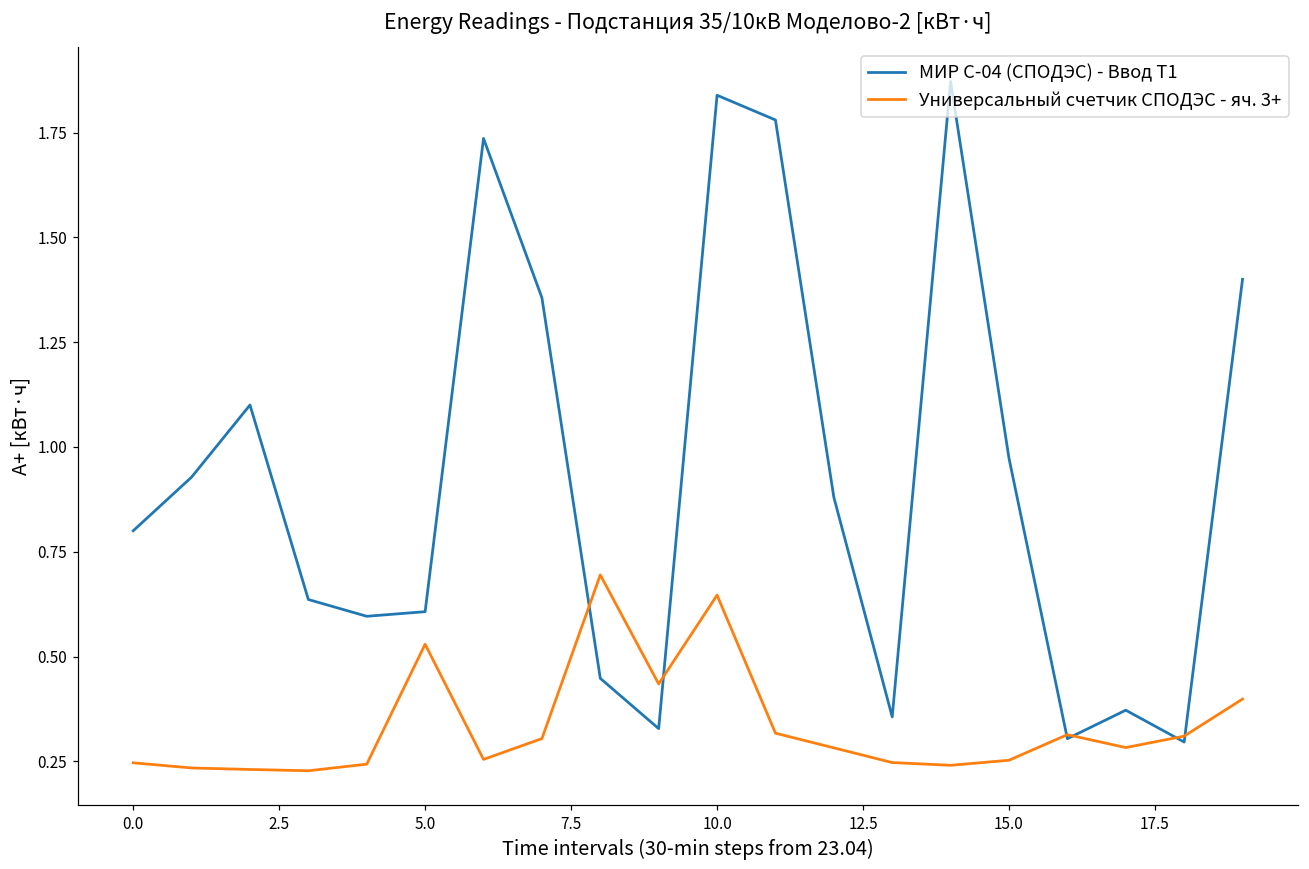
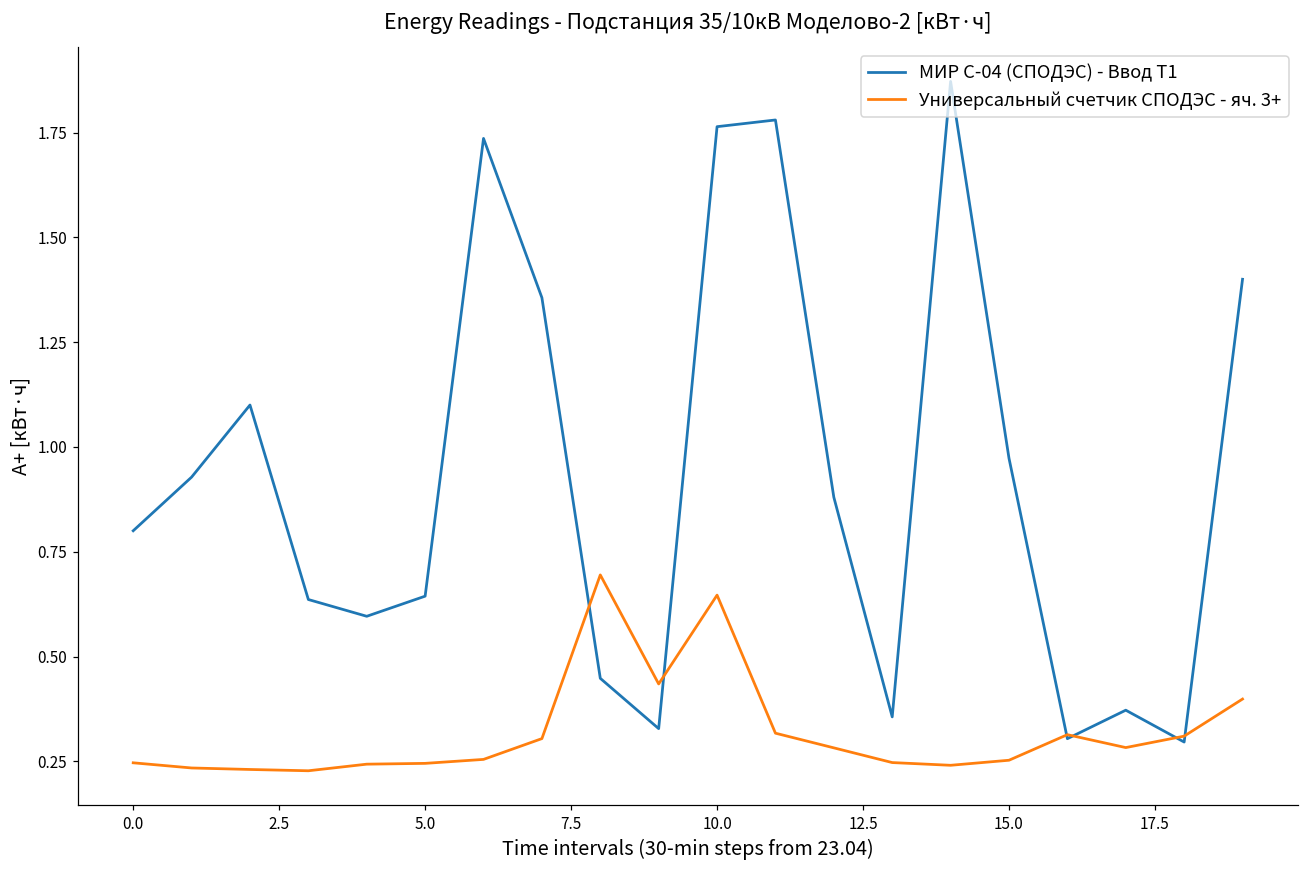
МИР С-04 (СПОДЭС) - Ввод Т1, 5.0: 0.61 -> 0.64
Универсальный счетчик СПОДЭС - яч. 3+, 5.0: 0.53 -> 0.25
МИР С-04 (СПОДЭС) - Ввод Т1, 10.0: 1.84 -> 1.76
